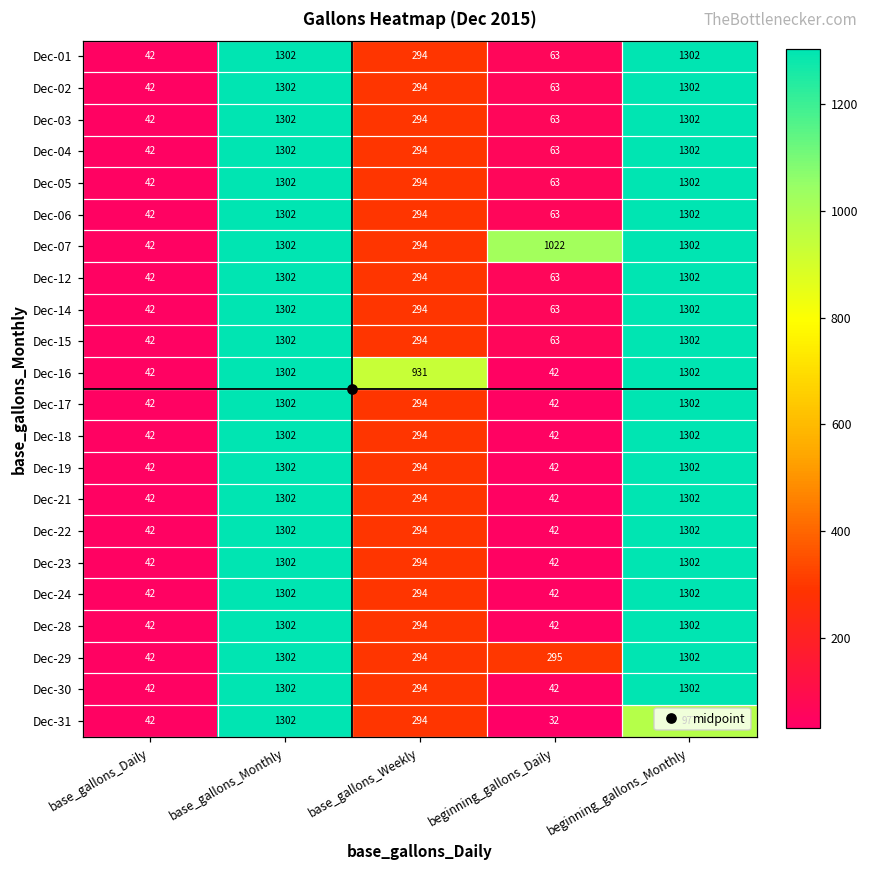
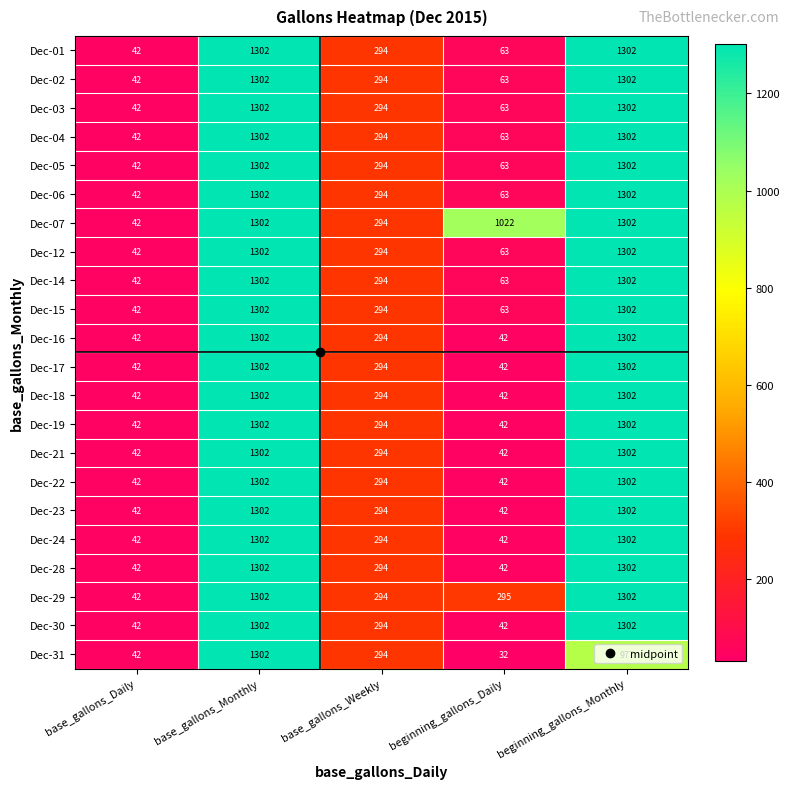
Dec-16, base_gallons_Weekly: 931 -> 294
